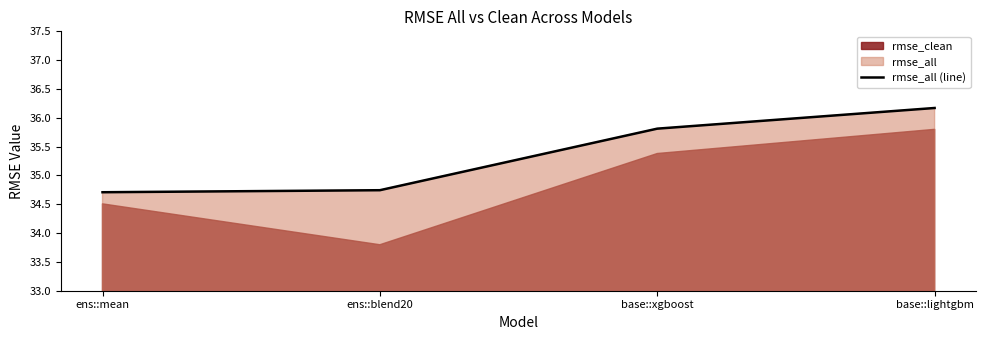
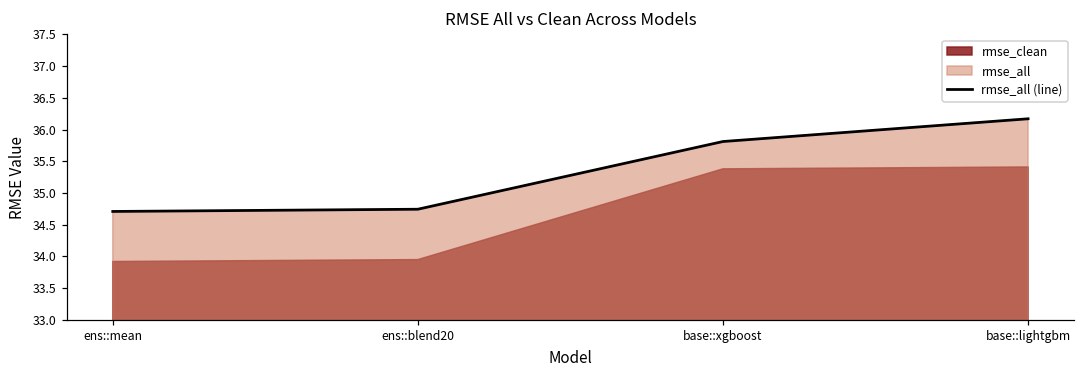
rmse_clean, ens::mean: 34.5 -> 33.9
rmse_clean, ens::blend20: 33.8 -> 33.9
rmse_clean, base::lightgbm: 35.8 -> 35.4
